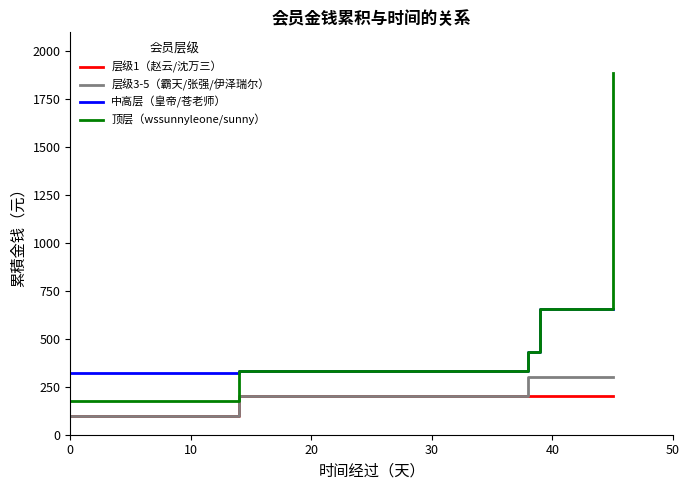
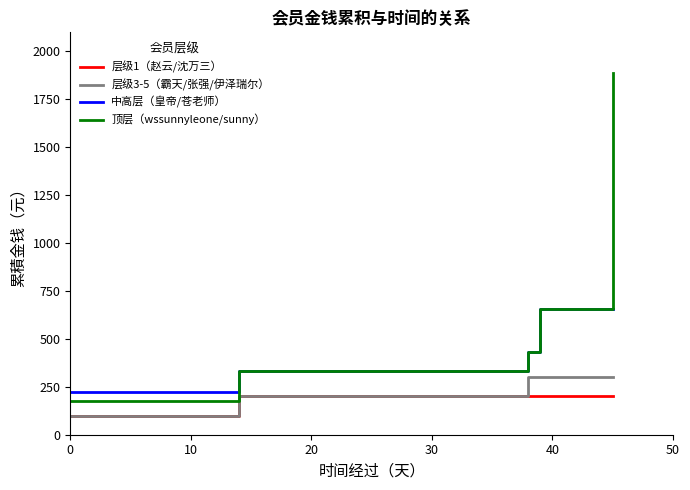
中高层（皇帝/苍老师）, 0: 320 -> 220
